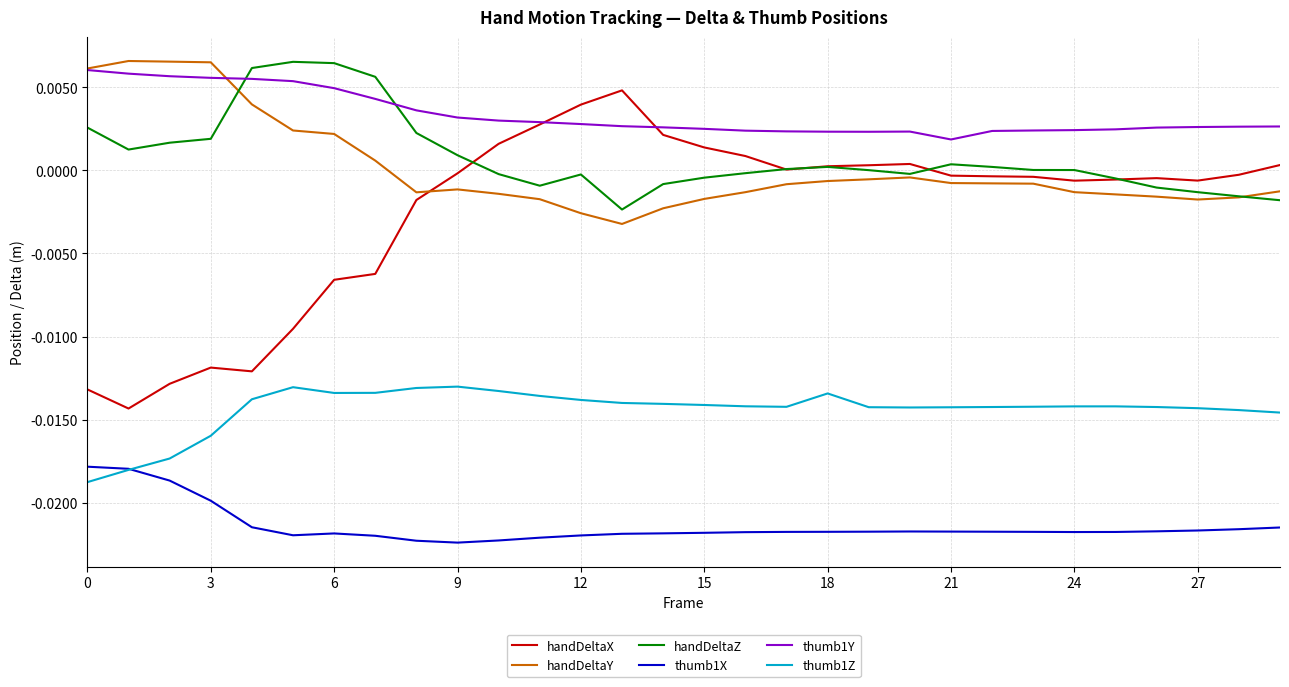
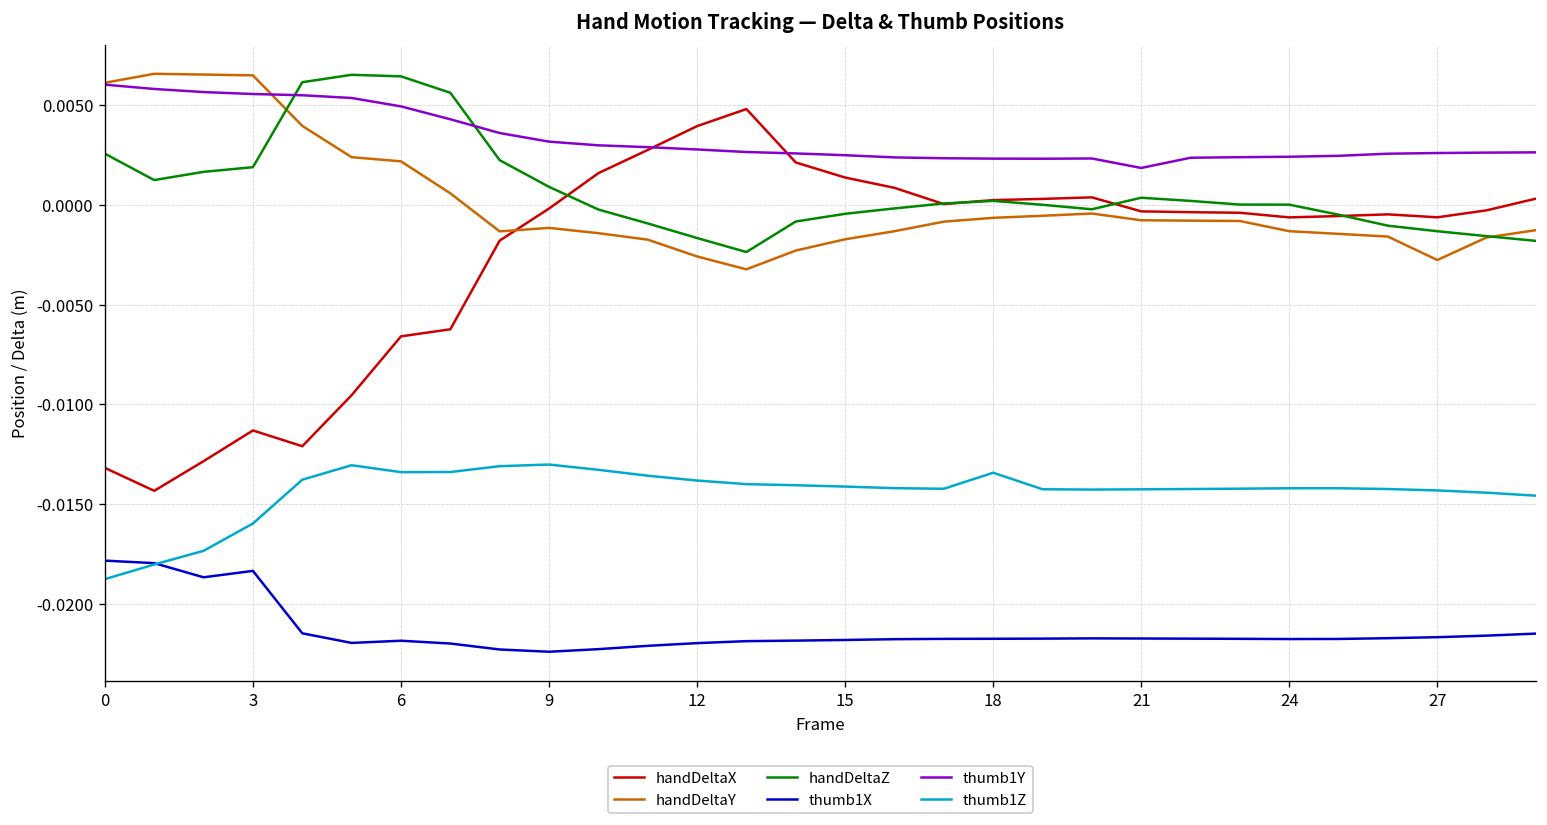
handDeltaX, 3: -0.0119 -> -0.0113
thumb1X, 3: -0.0199 -> -0.0184
handDeltaZ, 12: -0.0002 -> -0.0017
handDeltaY, 27: -0.0018 -> -0.0028
